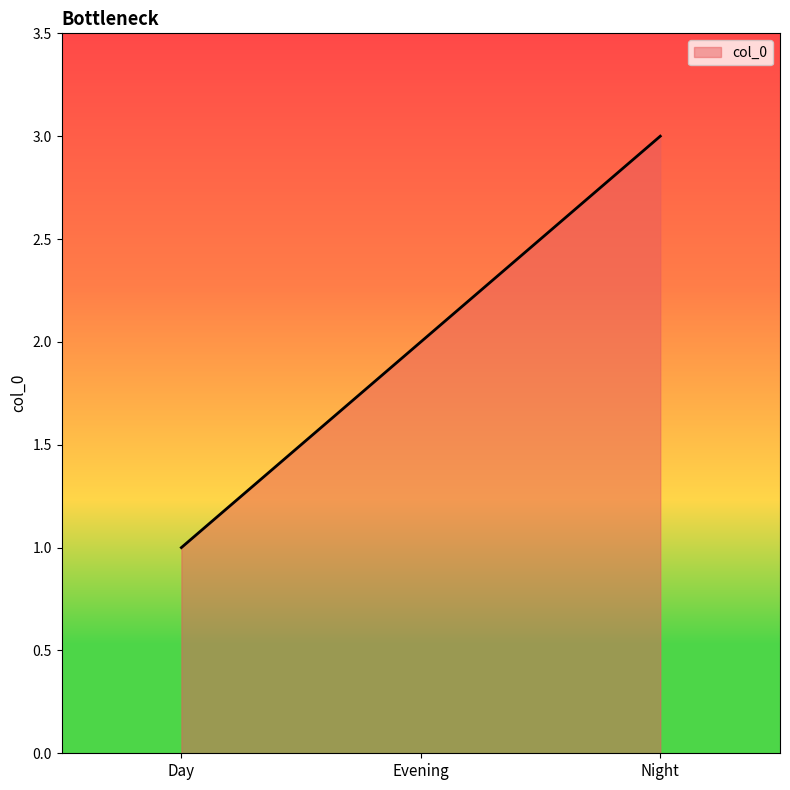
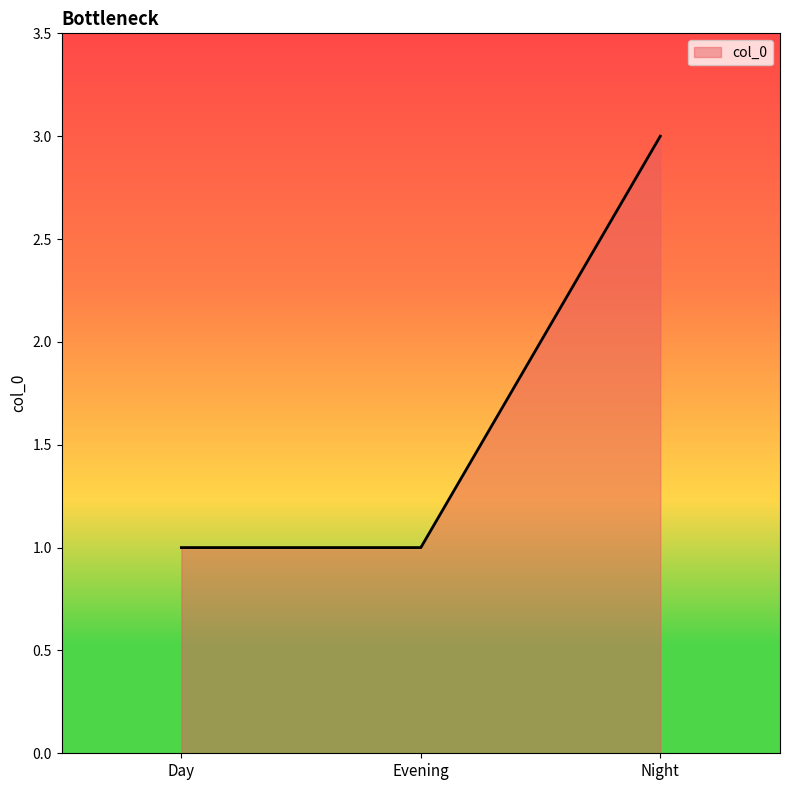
Evening: 2 -> 1
